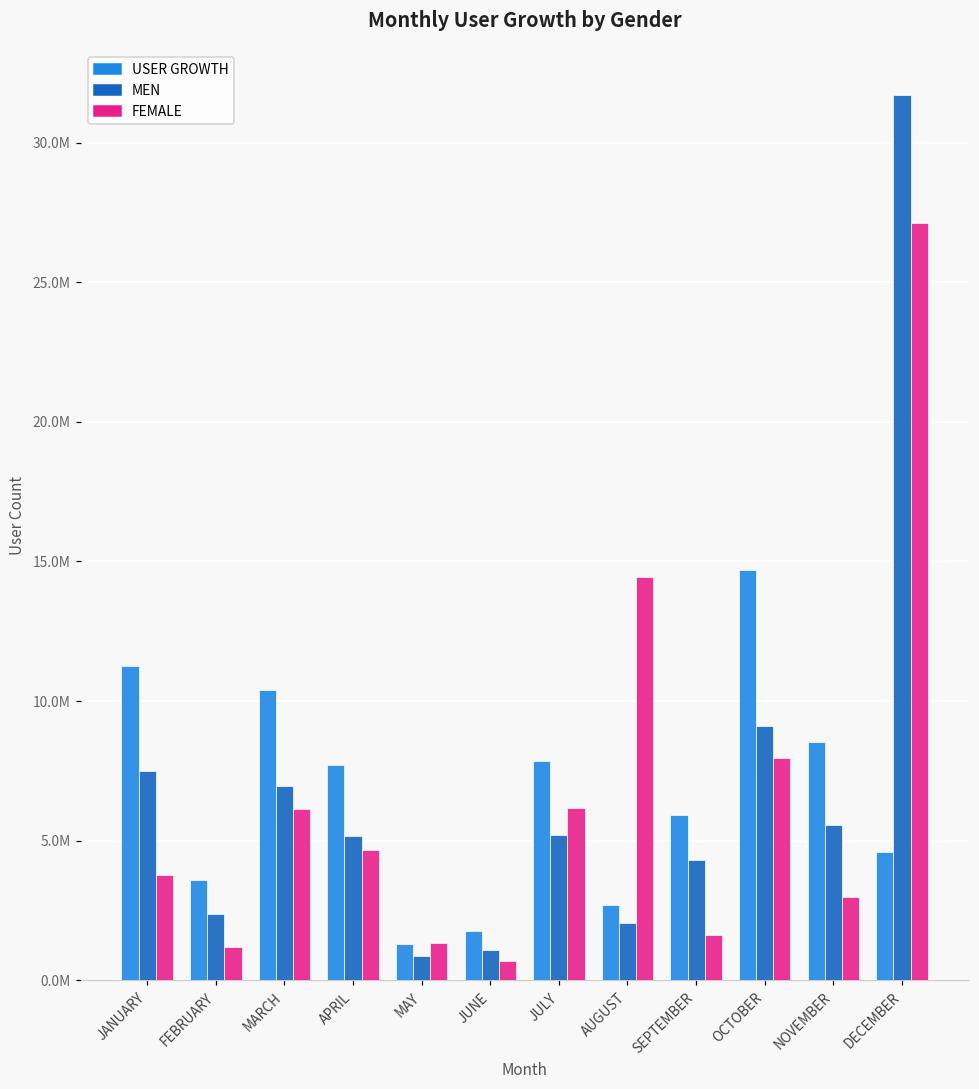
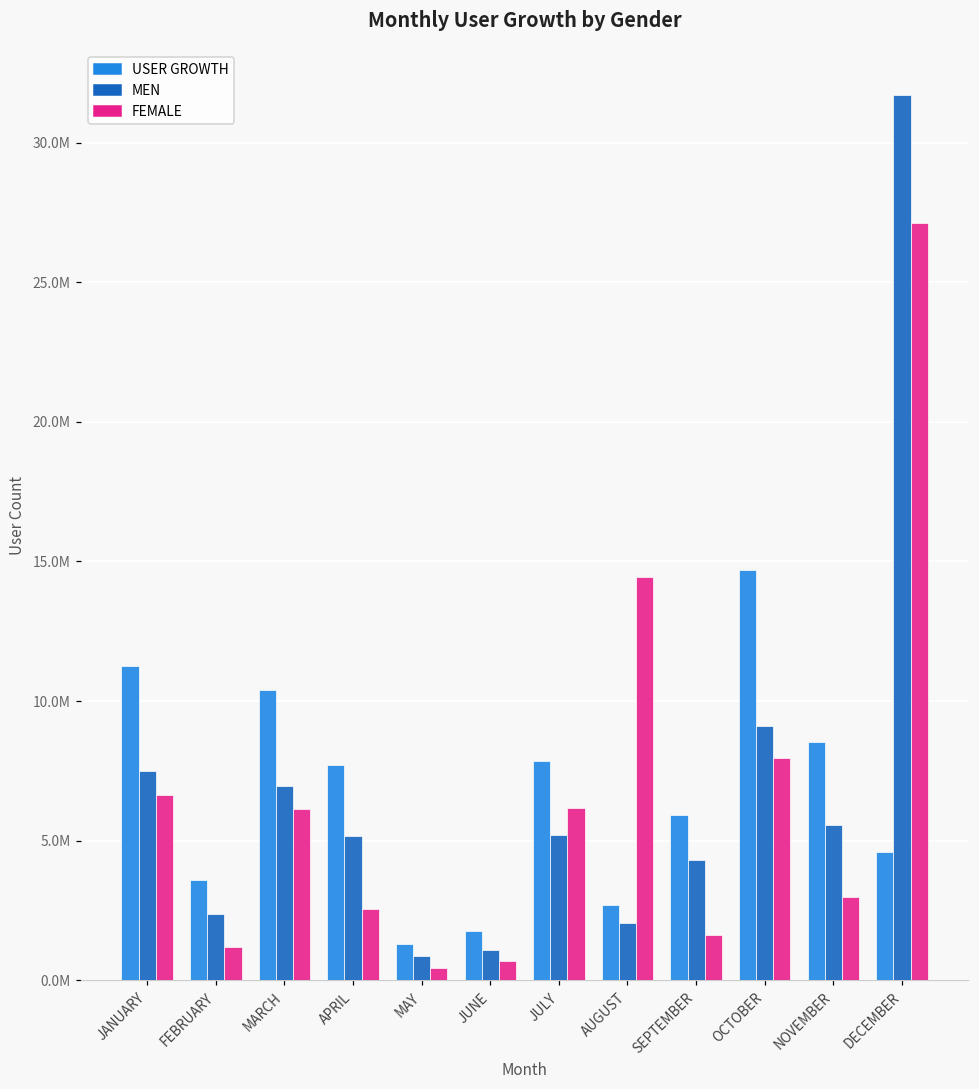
FEMALE, JANUARY: 3800000 -> 6600000
FEMALE, APRIL: 4700000 -> 2500000
FEMALE, MAY: 1300000 -> 400000
